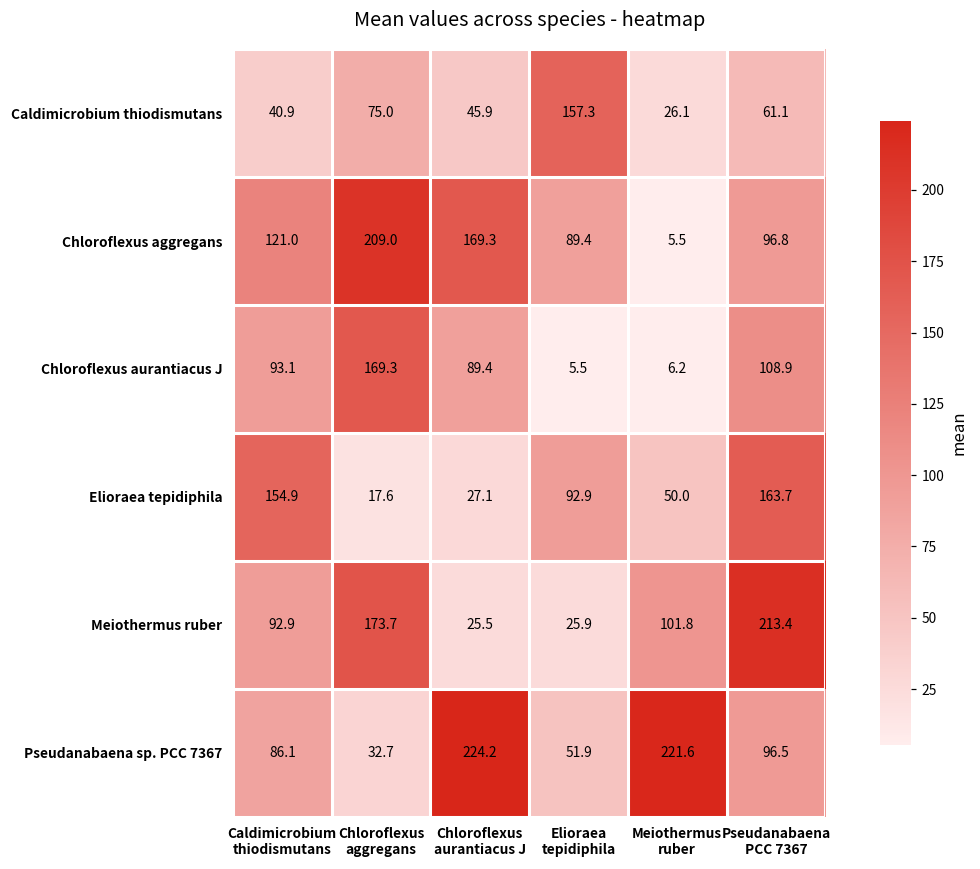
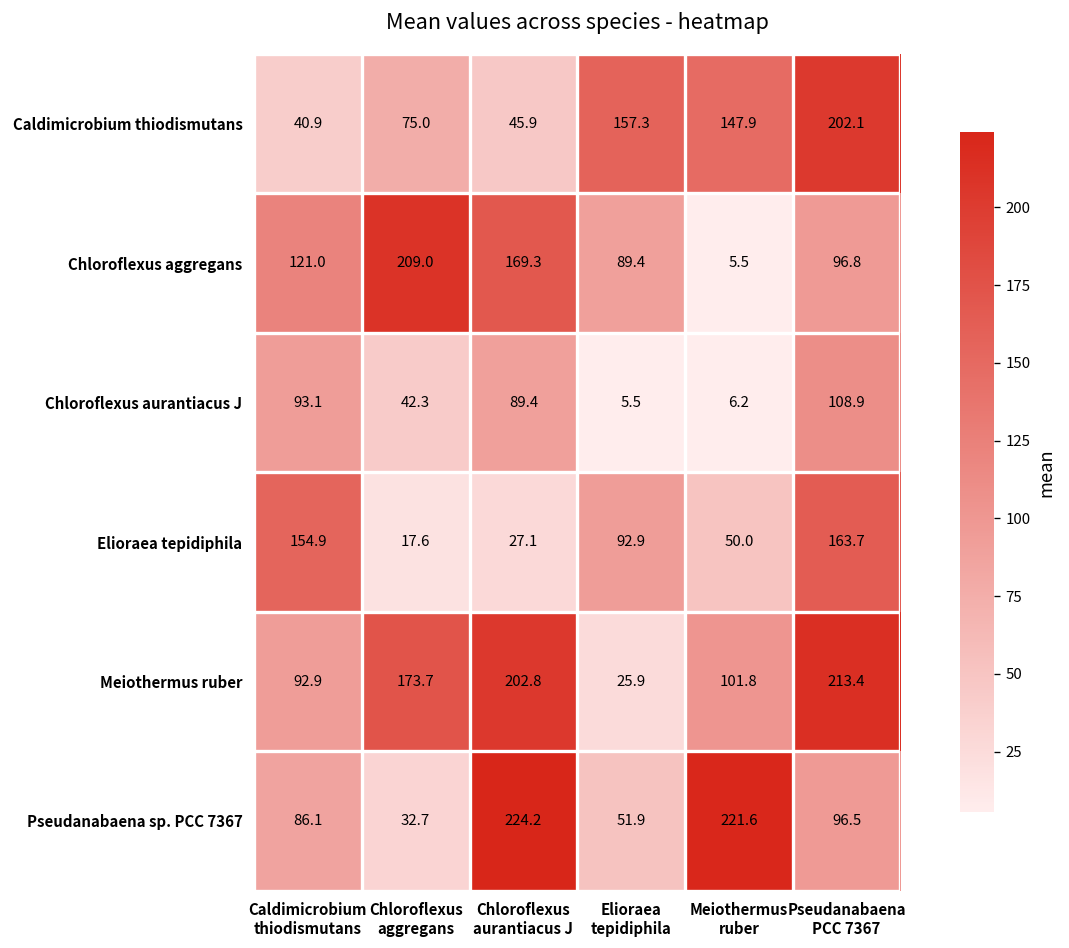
Caldimicrobium thiodismutans, Meiothermus ruber: 26.1 -> 147.9
Caldimicrobium thiodismutans, Pseudanabaena PCC 7367: 61.1 -> 202.1
Chloroflexus aurantiacus J, Chloroflexus aggregans: 169.3 -> 42.3
Meiothermus ruber, Chloroflexus aurantiacus J: 25.5 -> 202.8
